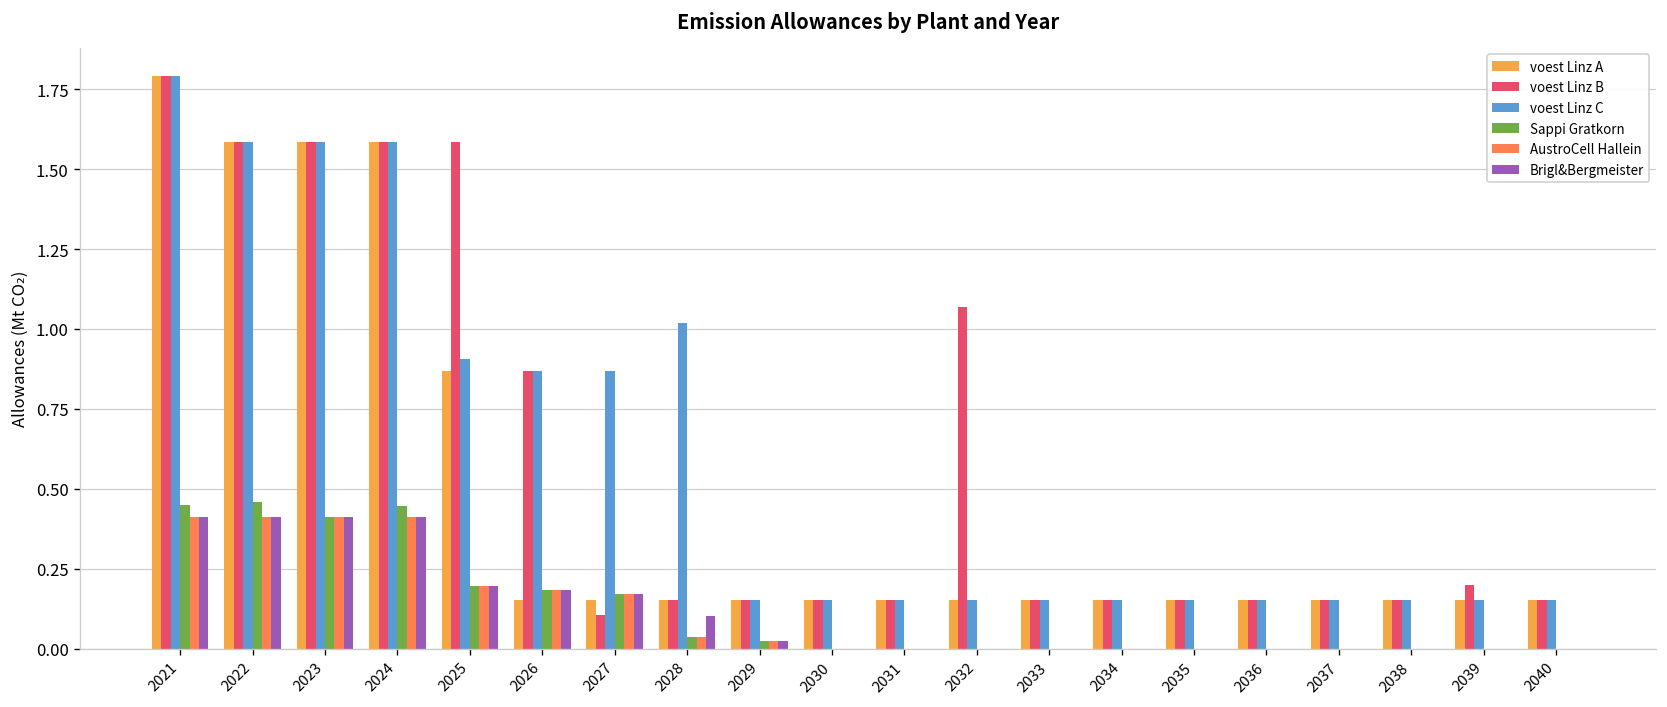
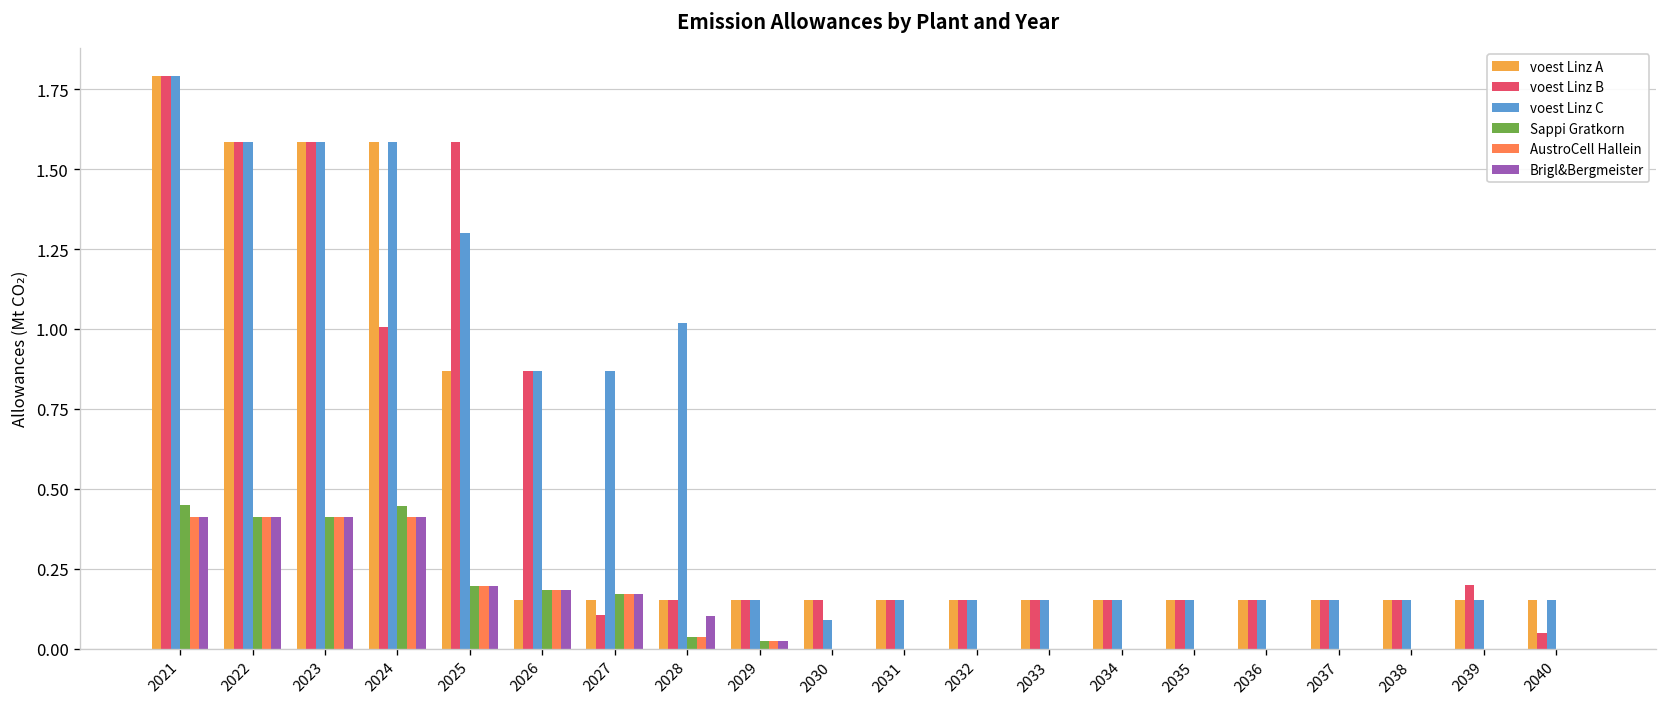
Sappi Gratkorn, 2022: 0.46 -> 0.41
voest Linz B, 2024: 1.58 -> 1.01
voest Linz C, 2025: 0.91 -> 1.30
voest Linz C, 2030: 0.15 -> 0.09
voest Linz B, 2032: 1.07 -> 0.15
voest Linz B, 2040: 0.15 -> 0.05
